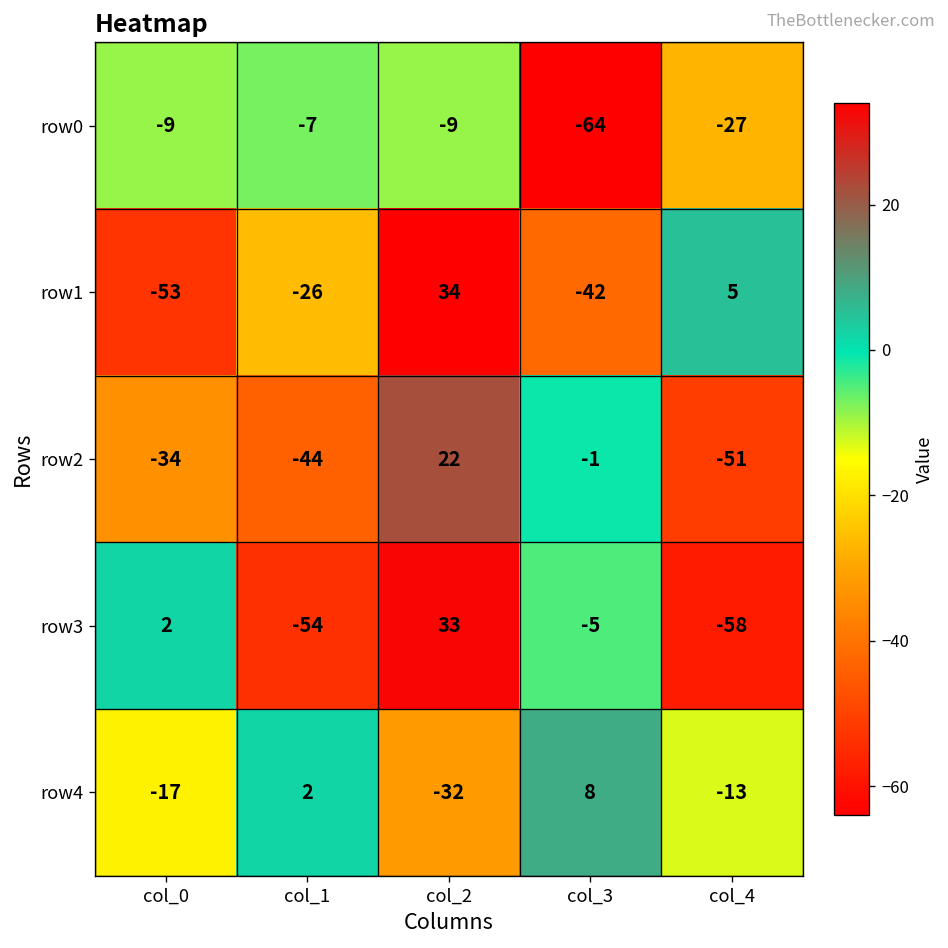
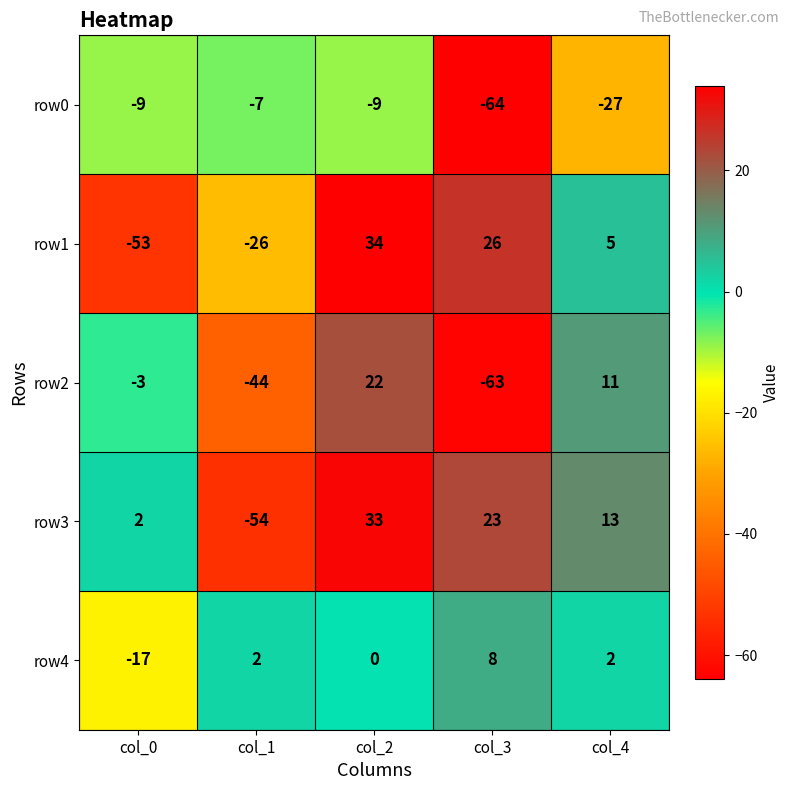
row1, col_3: -42 -> 26
row2, col_0: -34 -> -3
row2, col_3: -1 -> -63
row2, col_4: -51 -> 11
row3, col_3: -5 -> 23
row3, col_4: -58 -> 13
row4, col_2: -32 -> 0
row4, col_4: -13 -> 2
